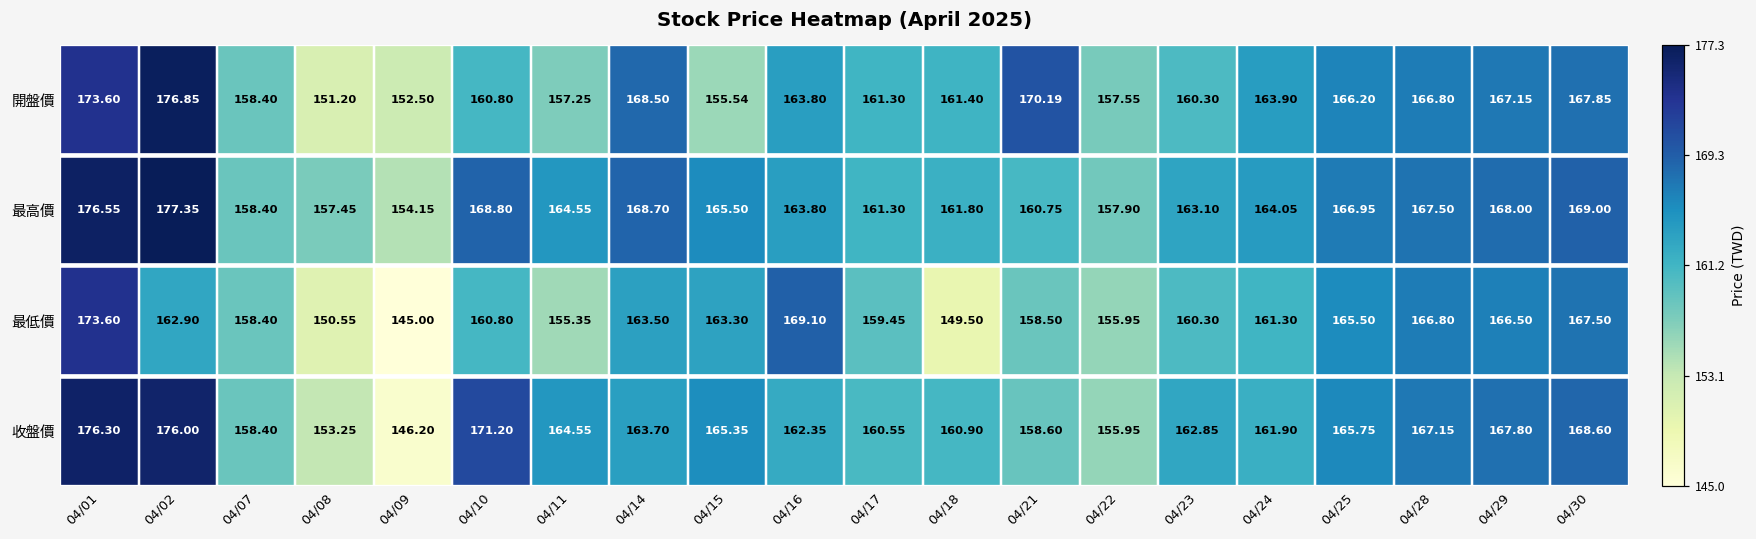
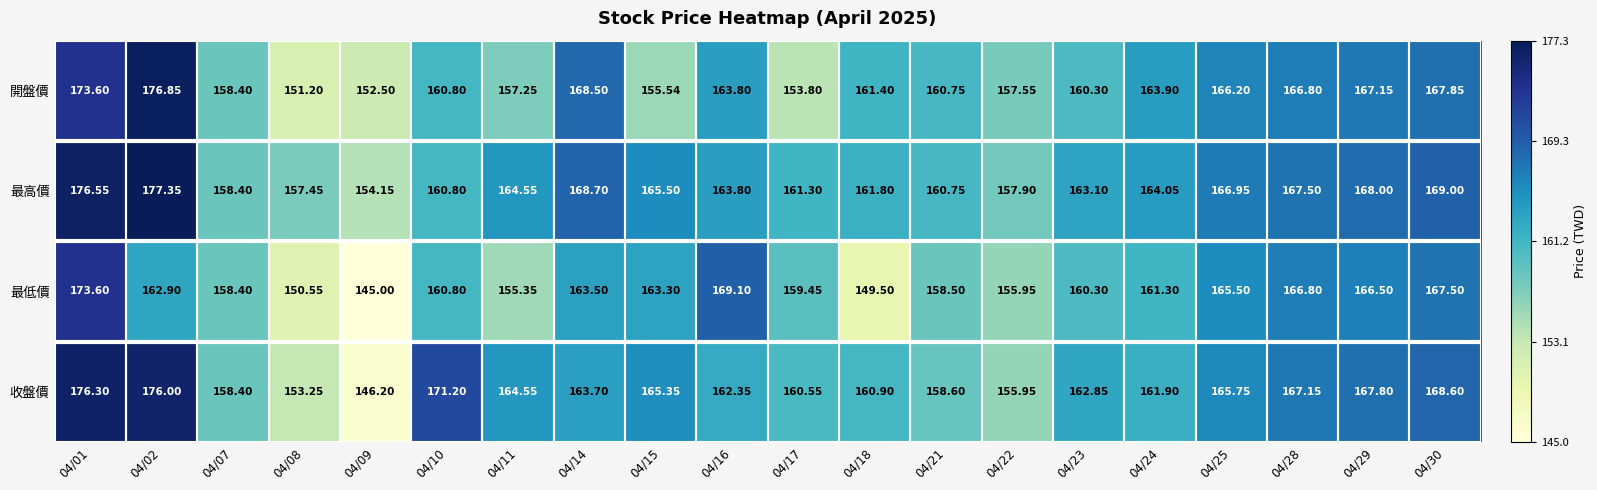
開盤價, 04/17: 161.30 -> 153.80
開盤價, 04/21: 170.19 -> 160.75
最高價, 04/10: 168.80 -> 160.80
